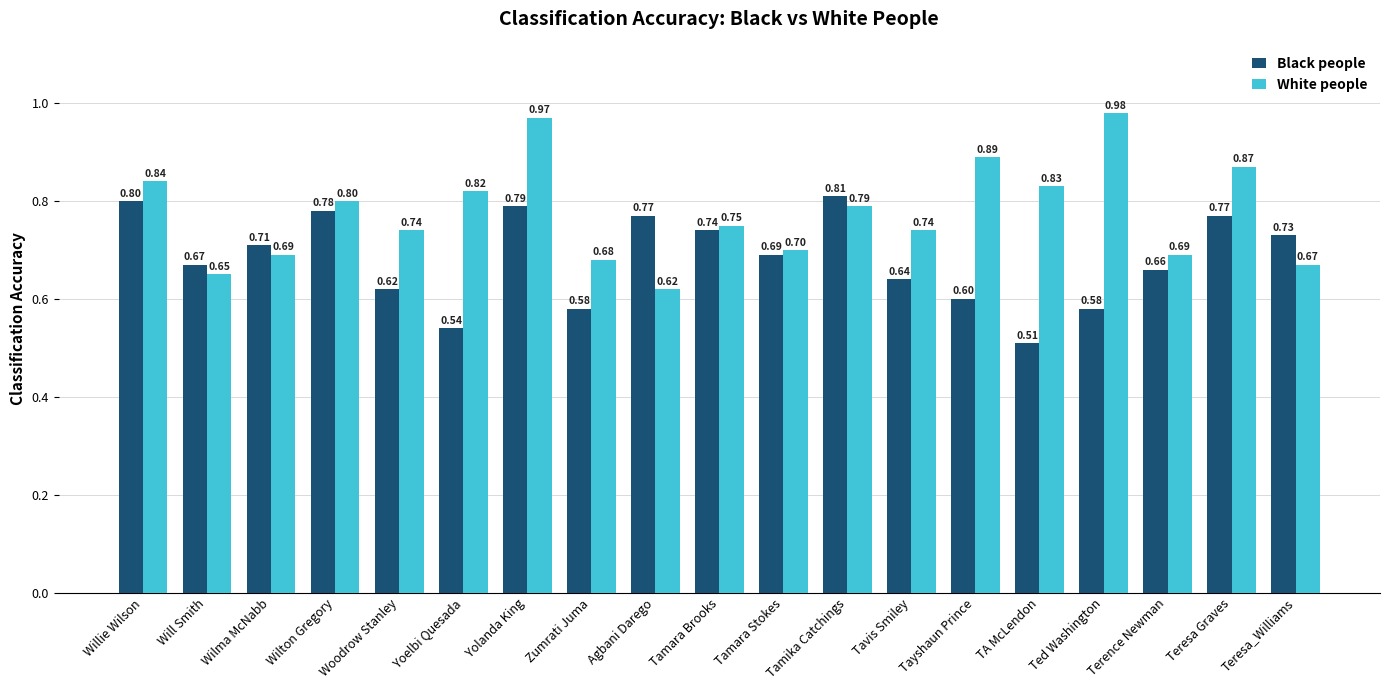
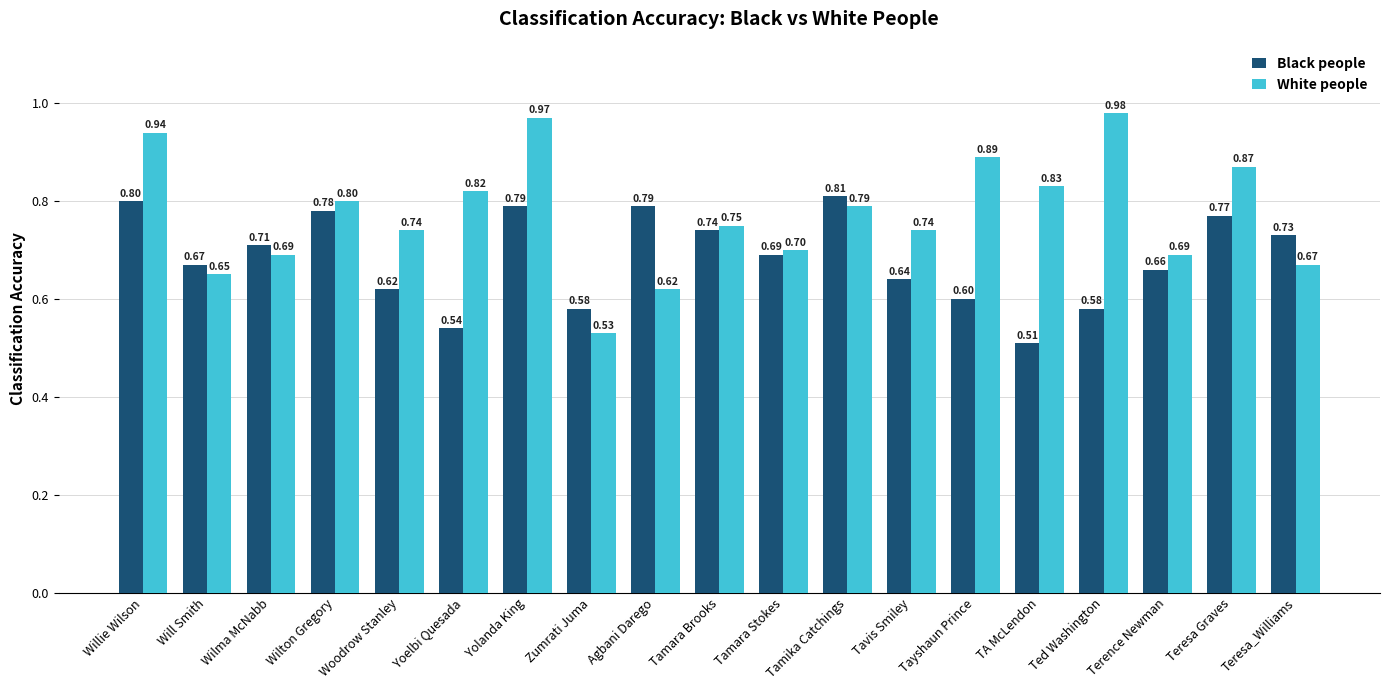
White people, Willie Wilson: 0.84 -> 0.94
White people, Zumrati Juma: 0.68 -> 0.53
Black people, Agbani Darego: 0.77 -> 0.79
